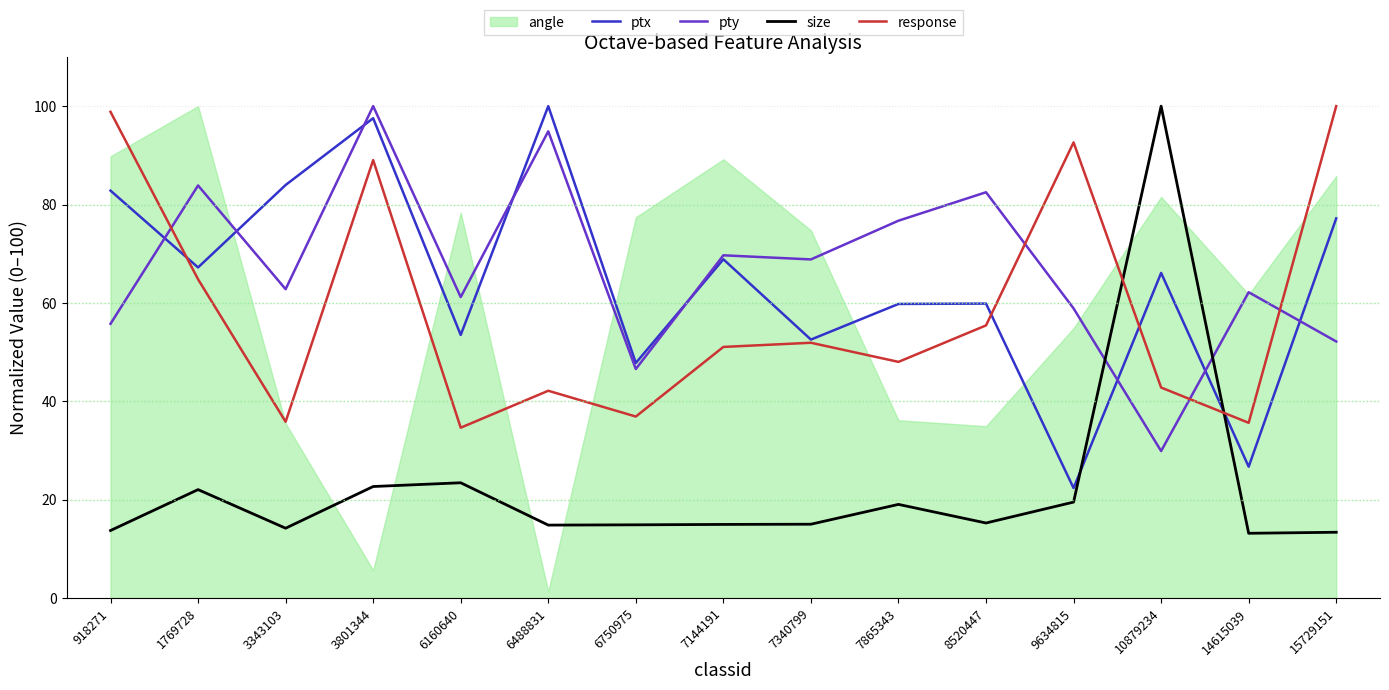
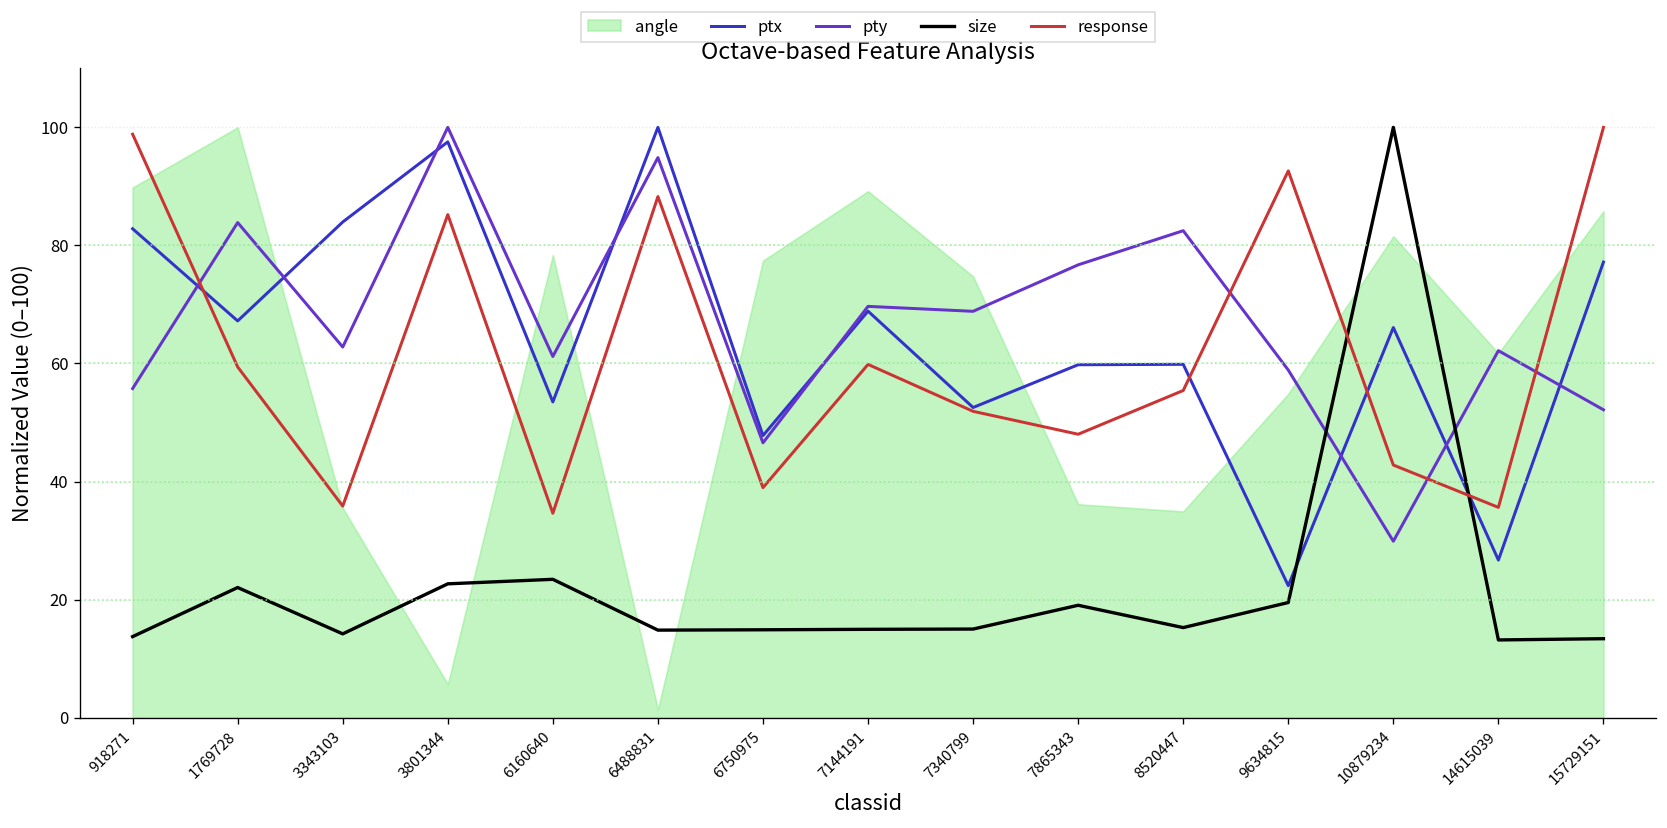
response, 1769728: 65 -> 59
response, 3801344: 89 -> 85
response, 6488831: 42 -> 88
response, 6750975: 37 -> 39
response, 7144191: 51 -> 60
